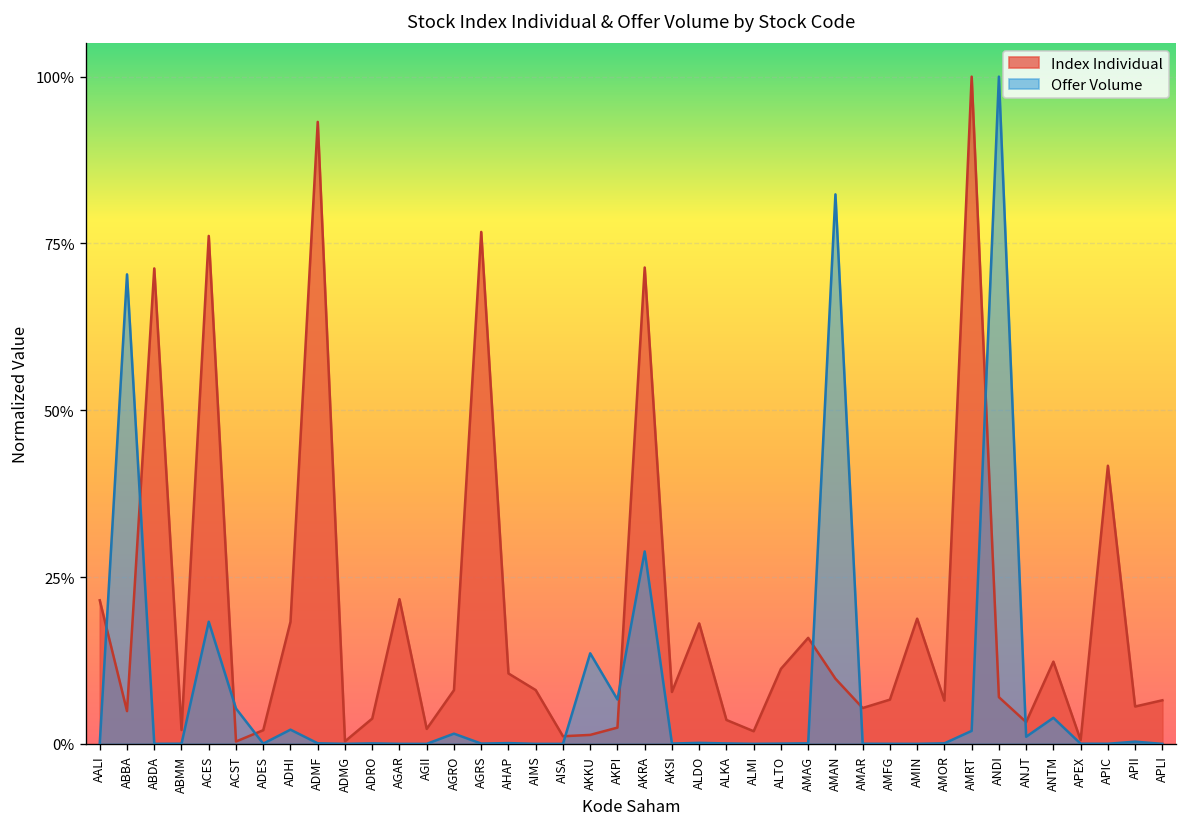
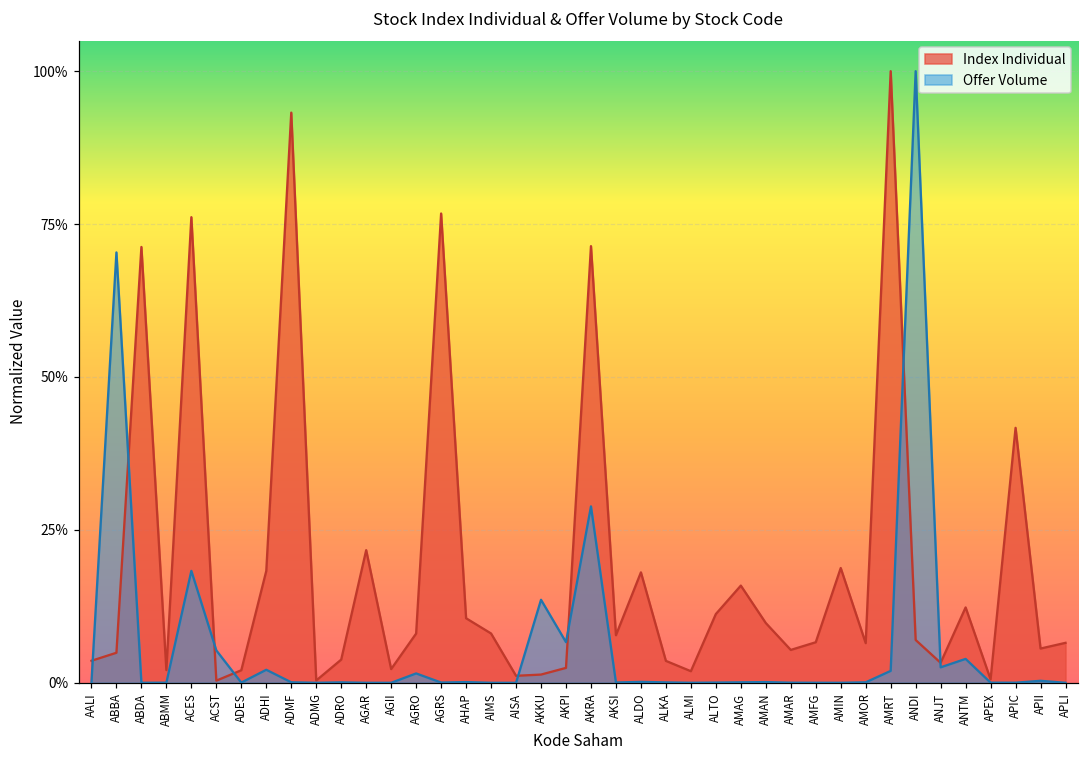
Index Individual, AALI: 22% -> 4%
Offer Volume, AMAN: 82% -> 0%
Offer Volume, ANJT: 1% -> 3%
